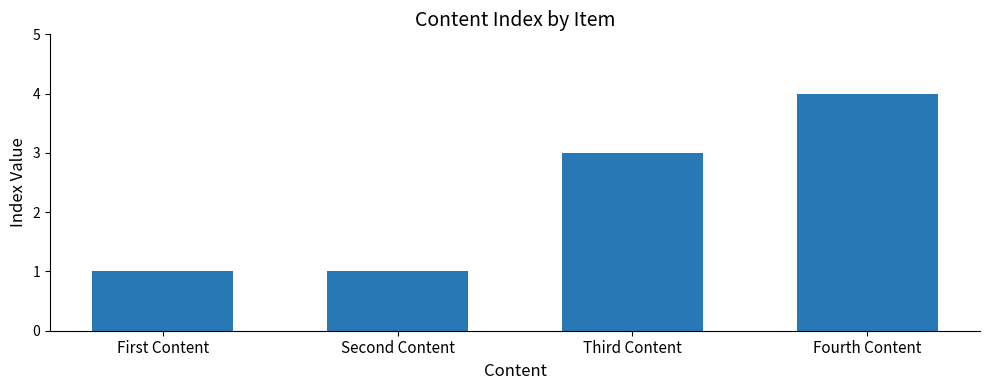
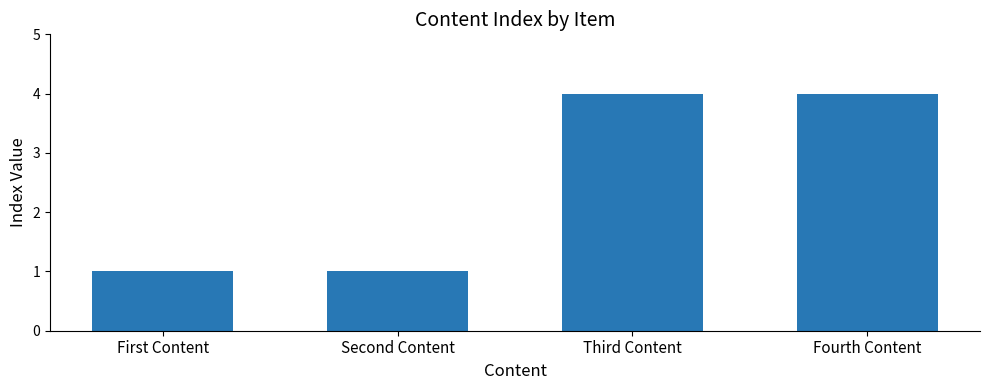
Third Content: 3 -> 4
